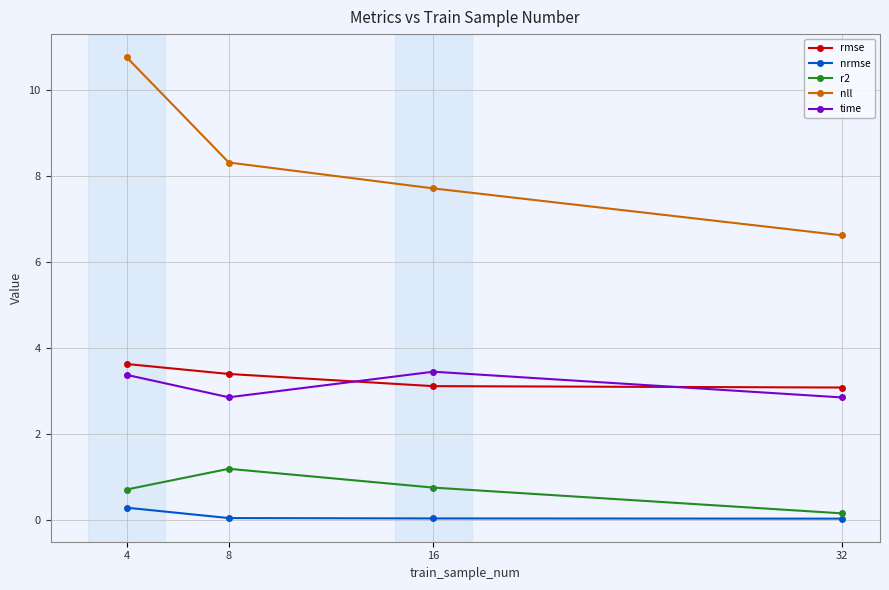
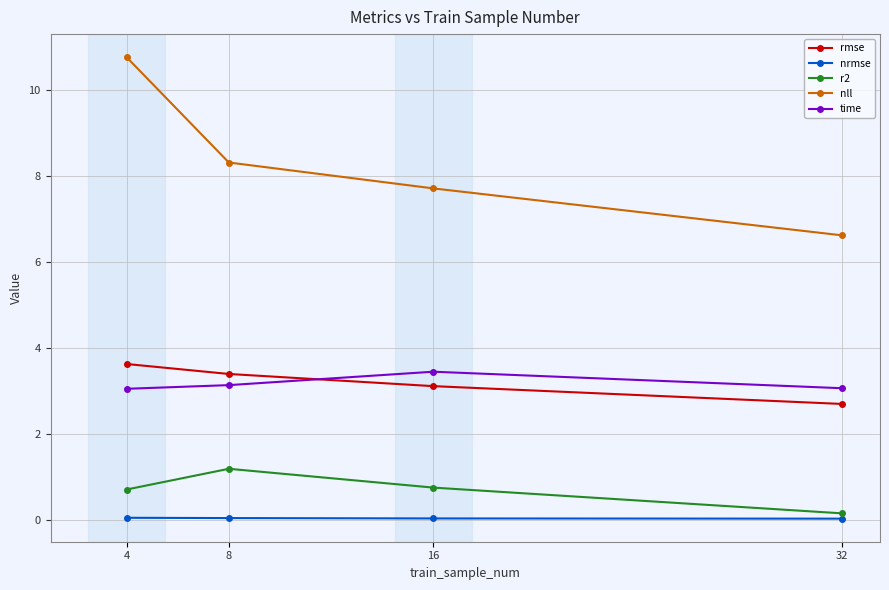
nrmse, 4: 0.3 -> 0.1
time, 4: 3.4 -> 3.1
time, 8: 2.9 -> 3.1
rmse, 32: 3.1 -> 2.7
time, 32: 2.9 -> 3.1
